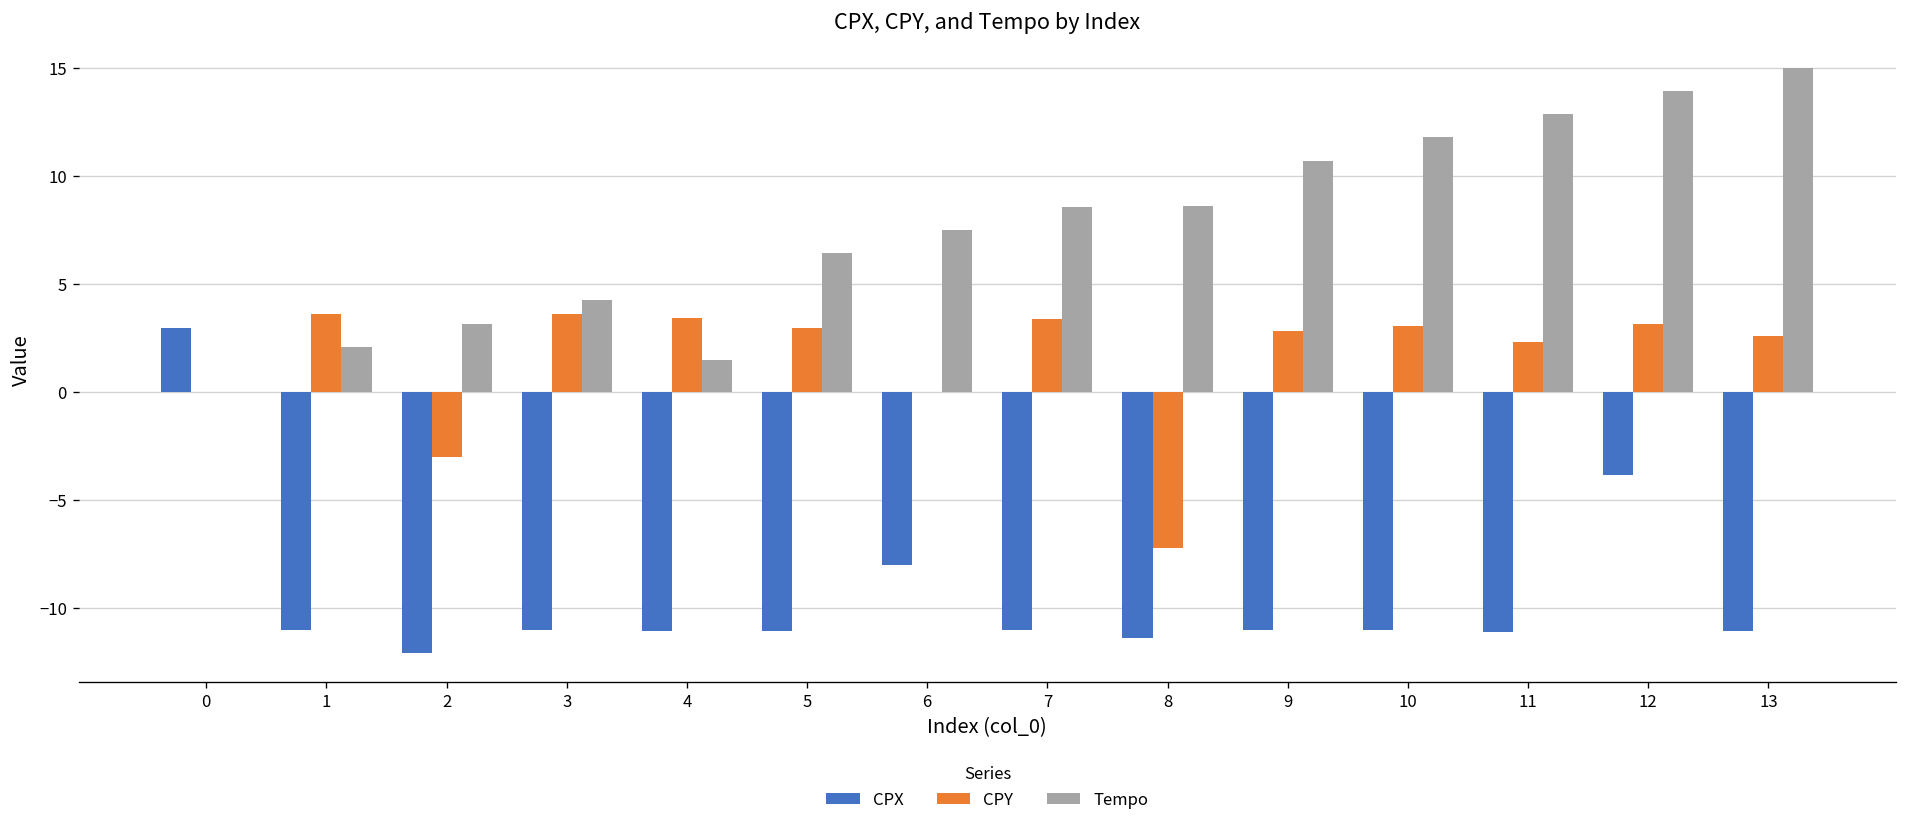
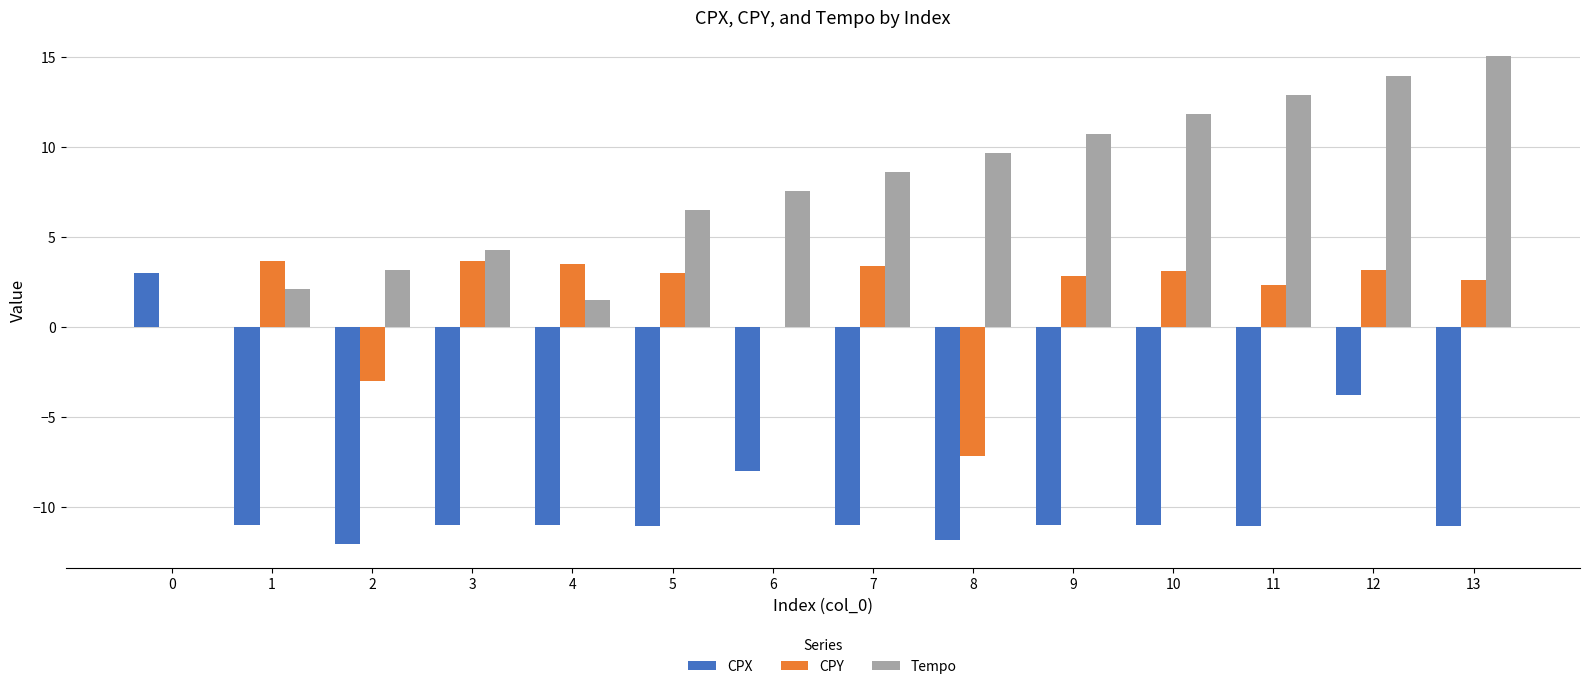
CPX, 8: -11.4 -> -11.9
Tempo, 8: 8.6 -> 9.7
